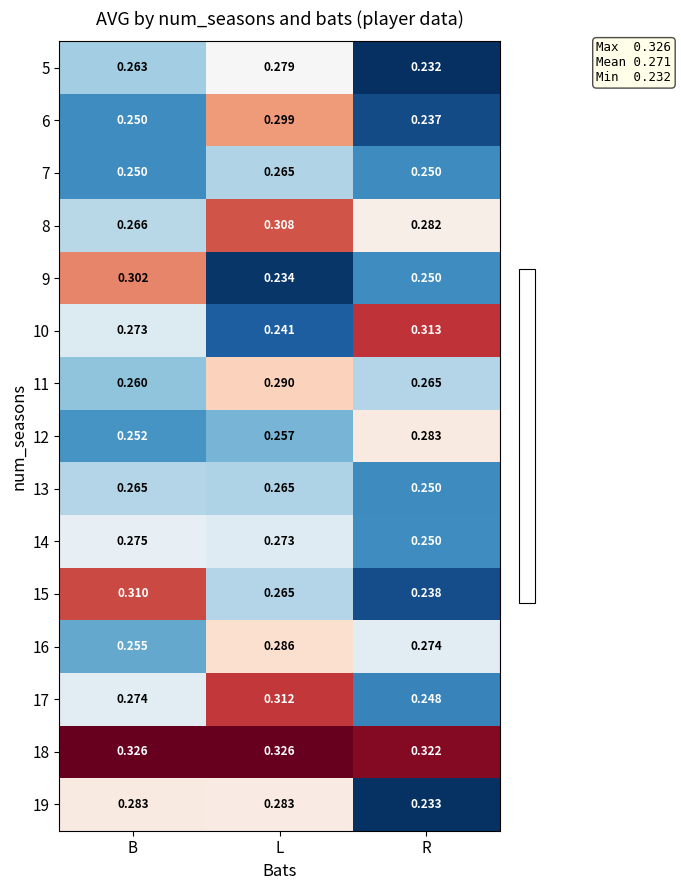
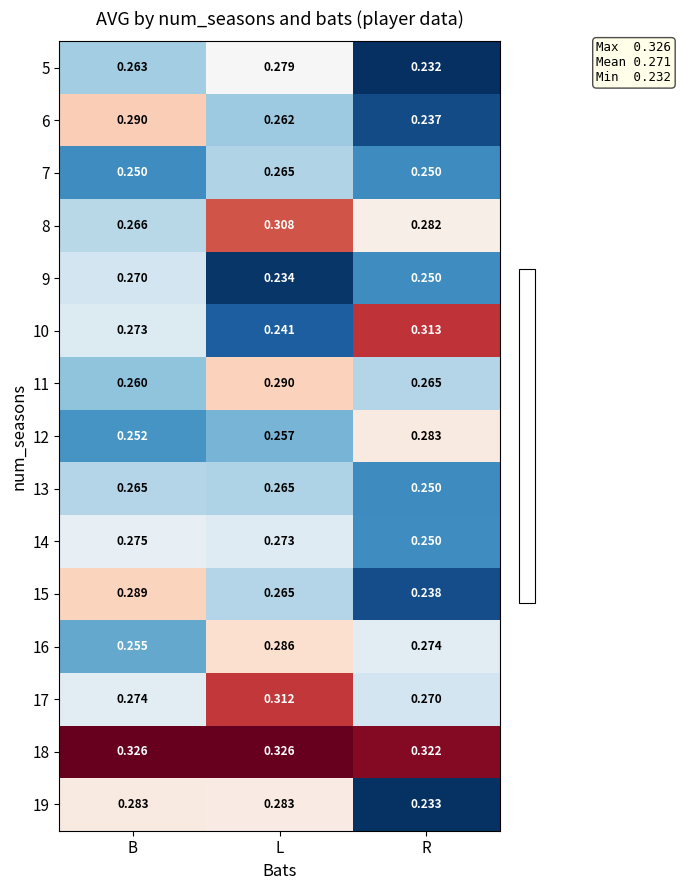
6, B: 0.250 -> 0.290
6, L: 0.299 -> 0.262
9, B: 0.302 -> 0.270
15, B: 0.310 -> 0.289
17, R: 0.248 -> 0.270
